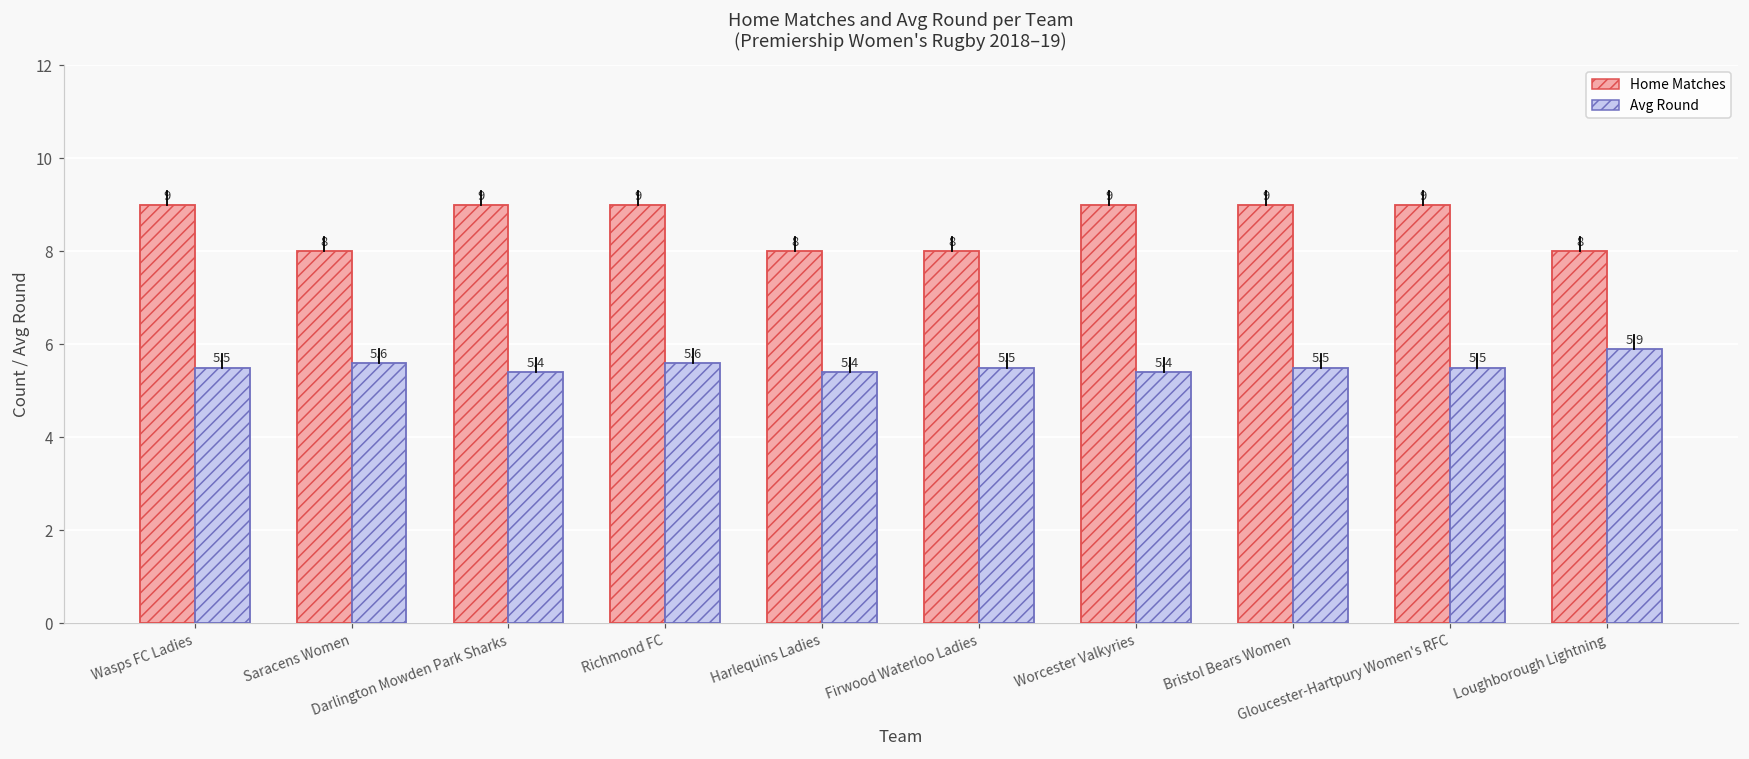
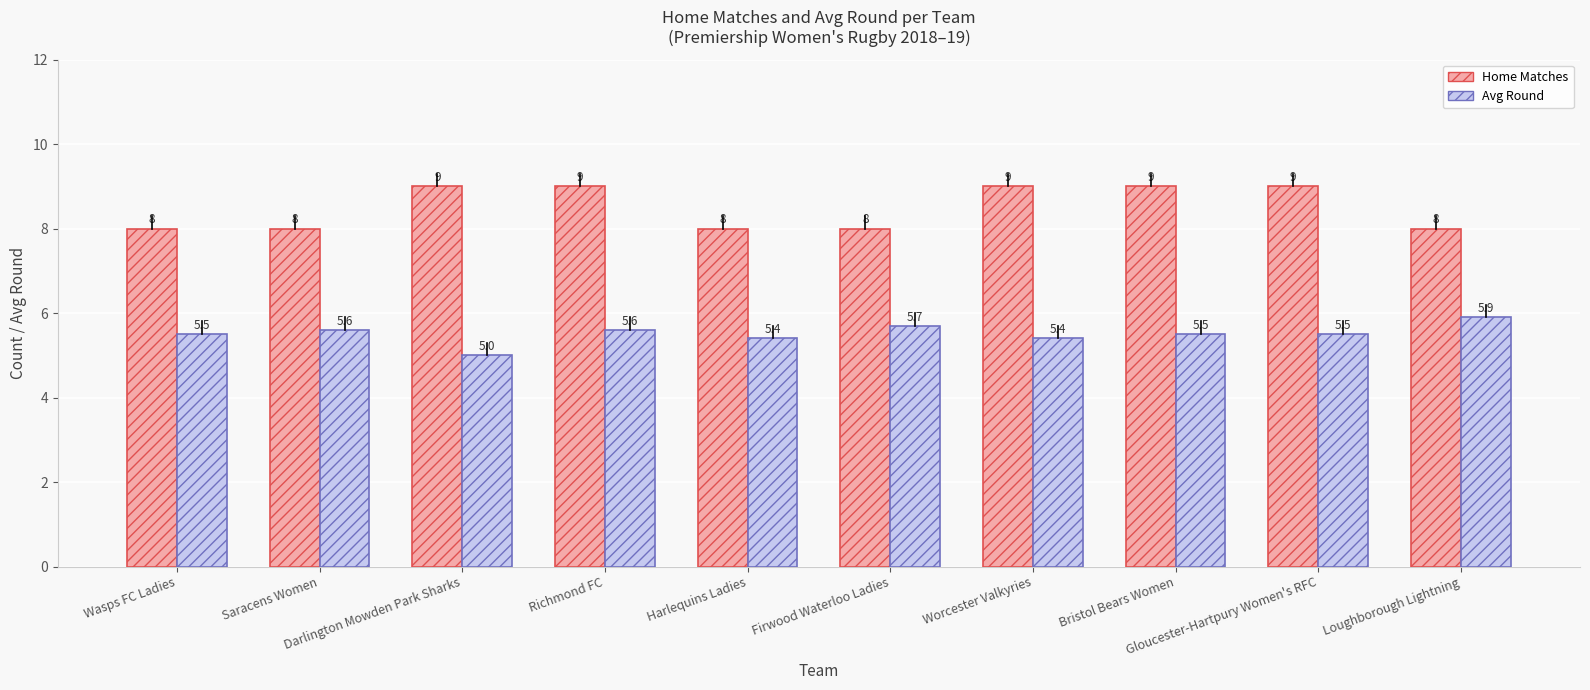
Home Matches, Wasps FC Ladies: 9 -> 8
Avg Round, Darlington Mowden Park Sharks: 5.4 -> 5.0
Avg Round, Firwood Waterloo Ladies: 5.5 -> 5.7
